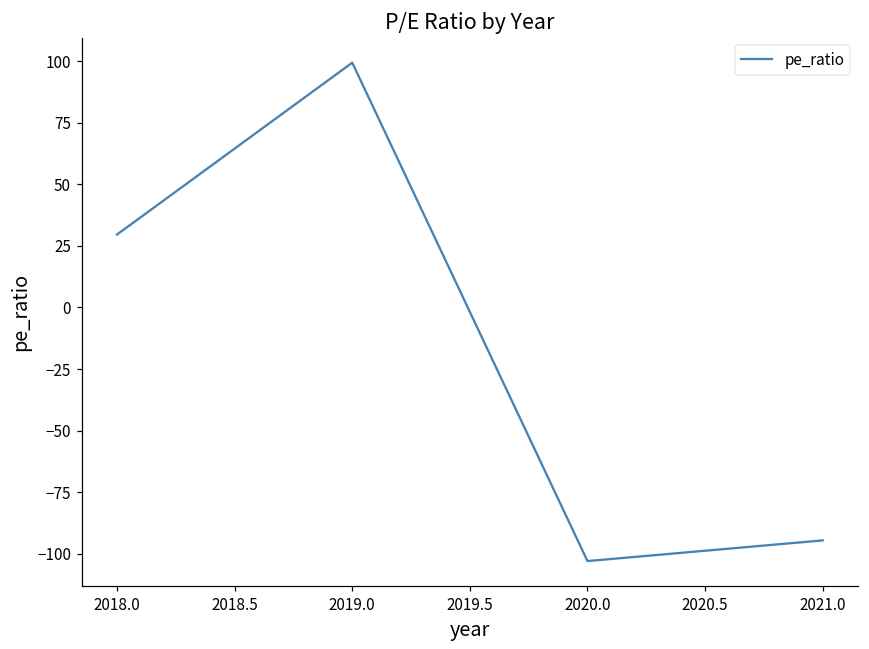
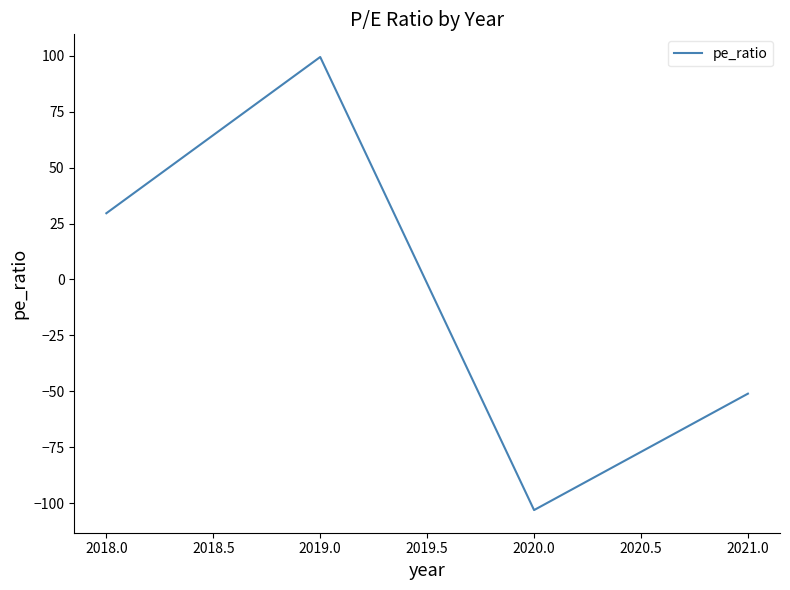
2021.0: -95 -> -51
